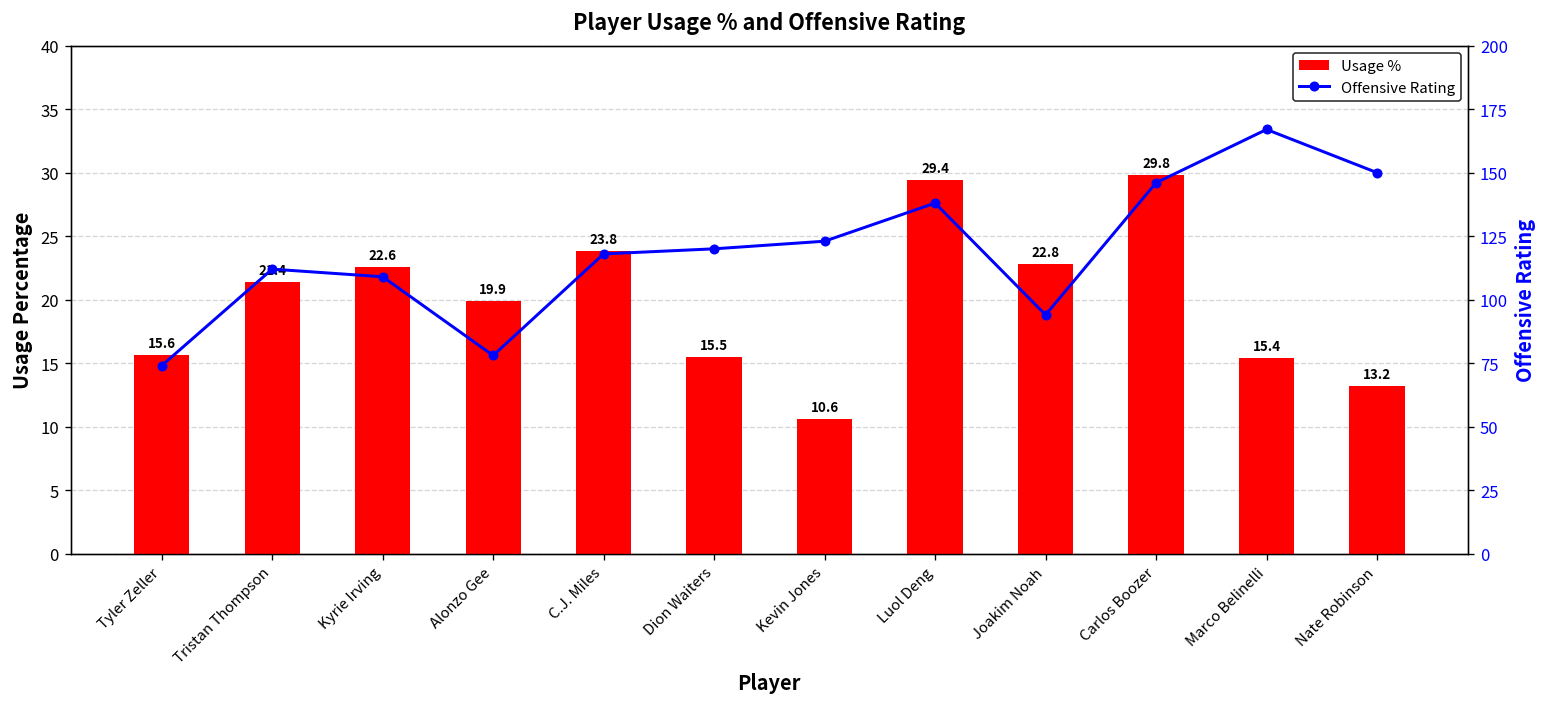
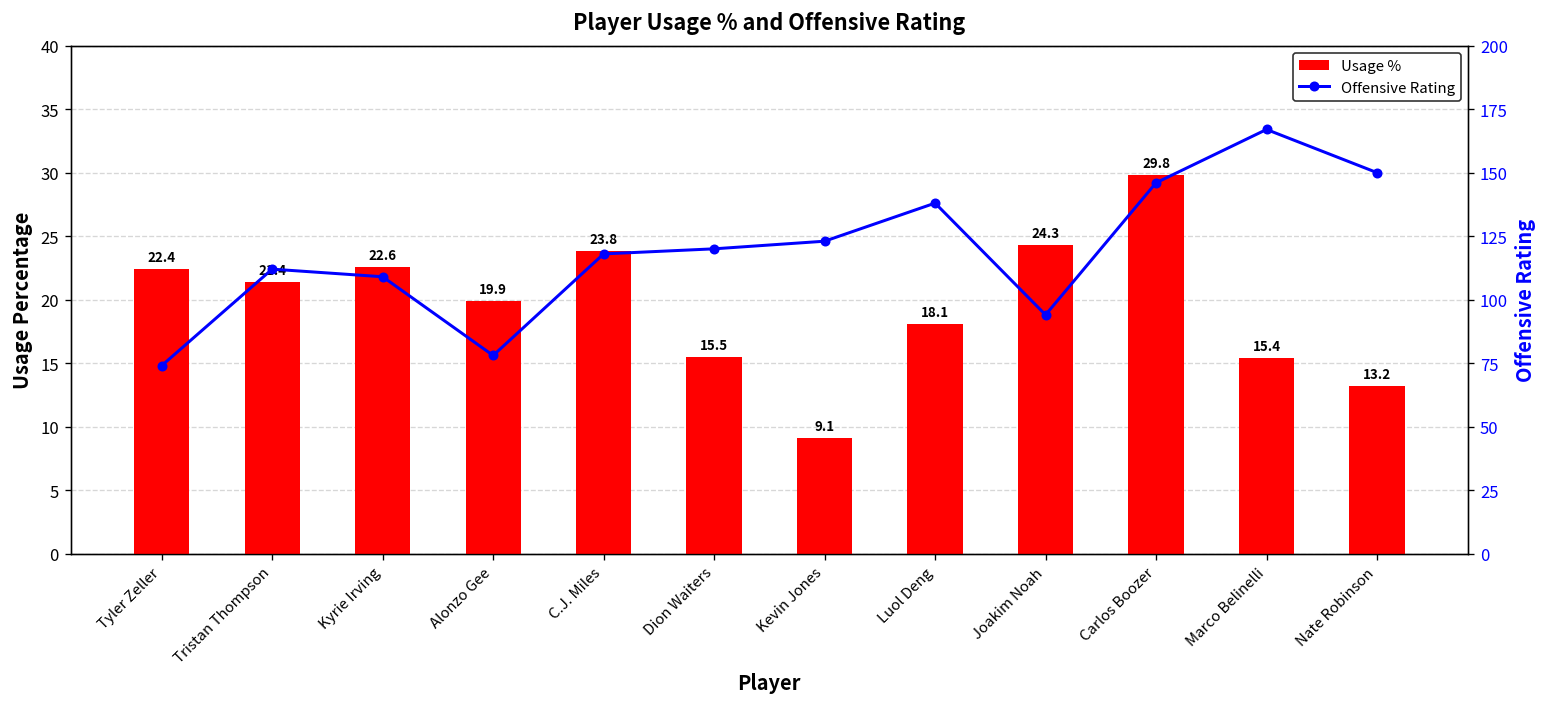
Usage %, Tyler Zeller: 15.6 -> 22.4
Usage %, Kevin Jones: 10.6 -> 9.1
Usage %, Luol Deng: 29.4 -> 18.1
Usage %, Joakim Noah: 22.8 -> 24.3
